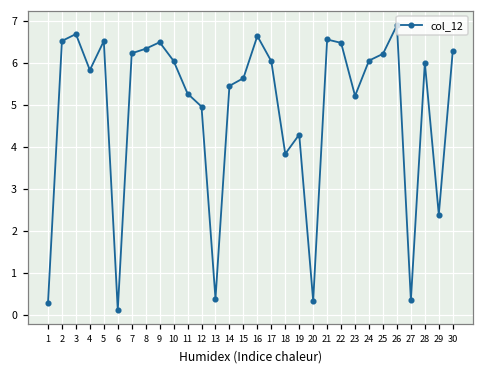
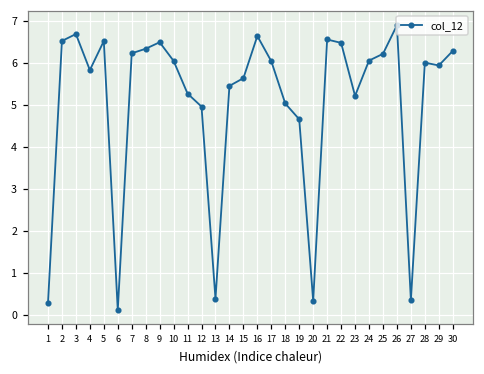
18: 3.8 -> 5.0
19: 4.3 -> 4.7
29: 2.4 -> 5.9
